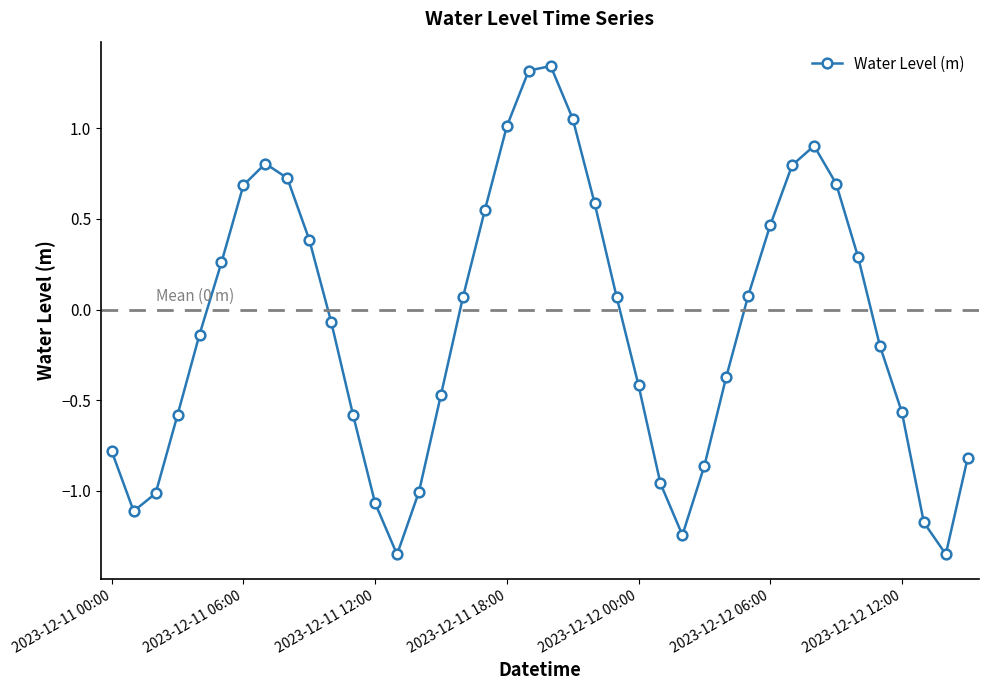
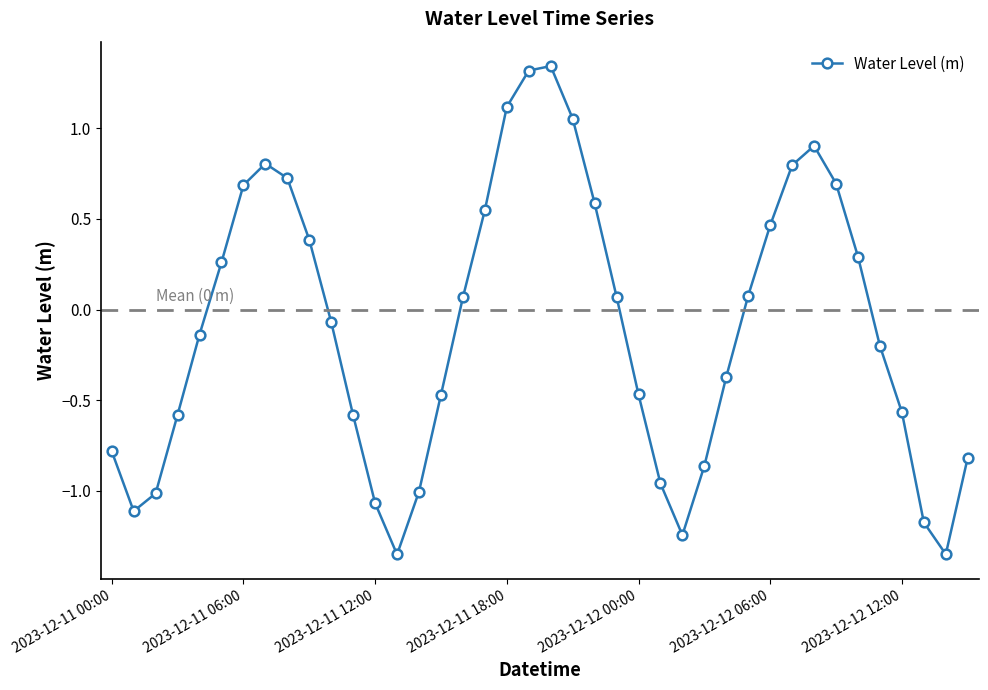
2023-12-11 18:00: 1.01 -> 1.12
2023-12-12 00:00: -0.42 -> -0.47
